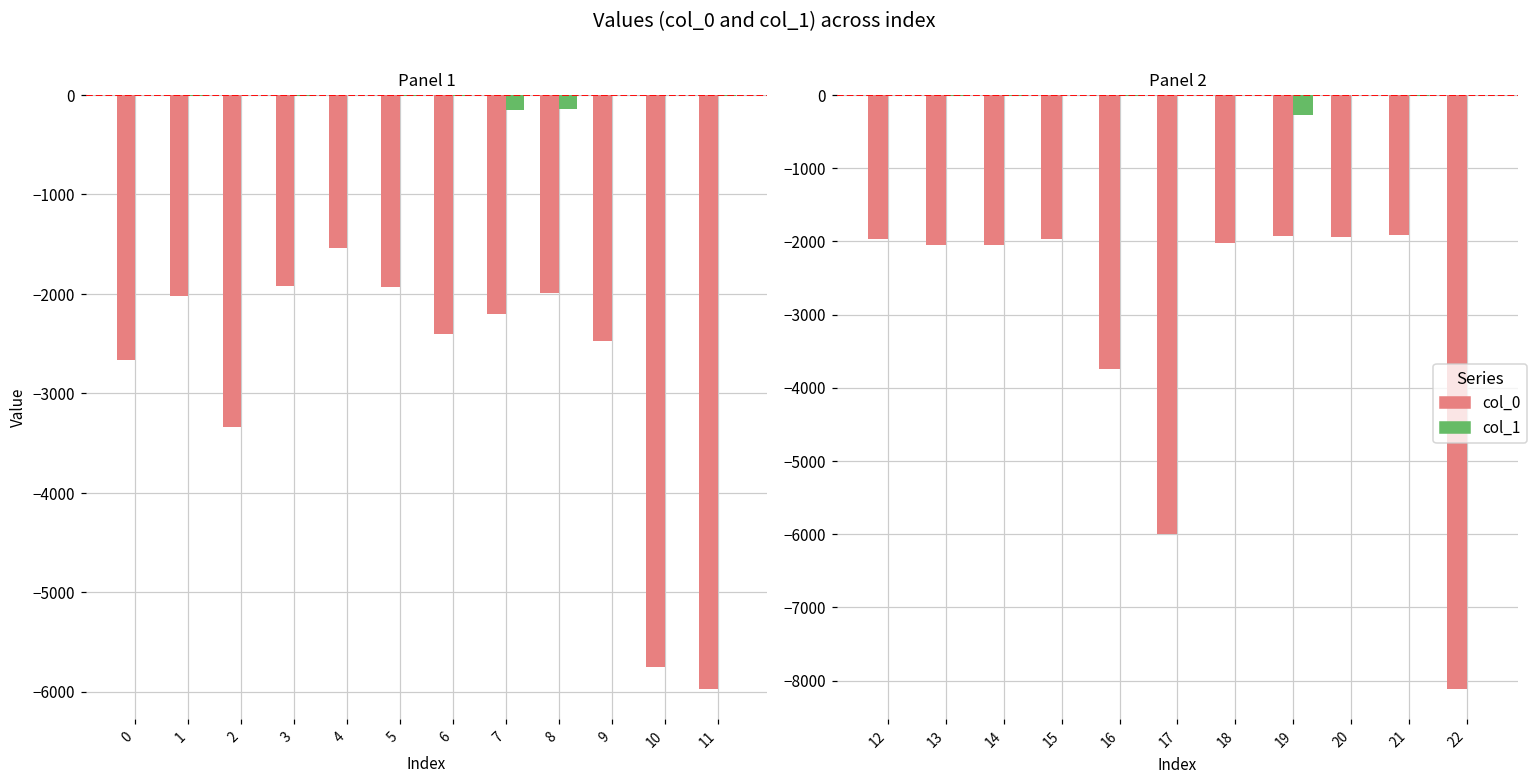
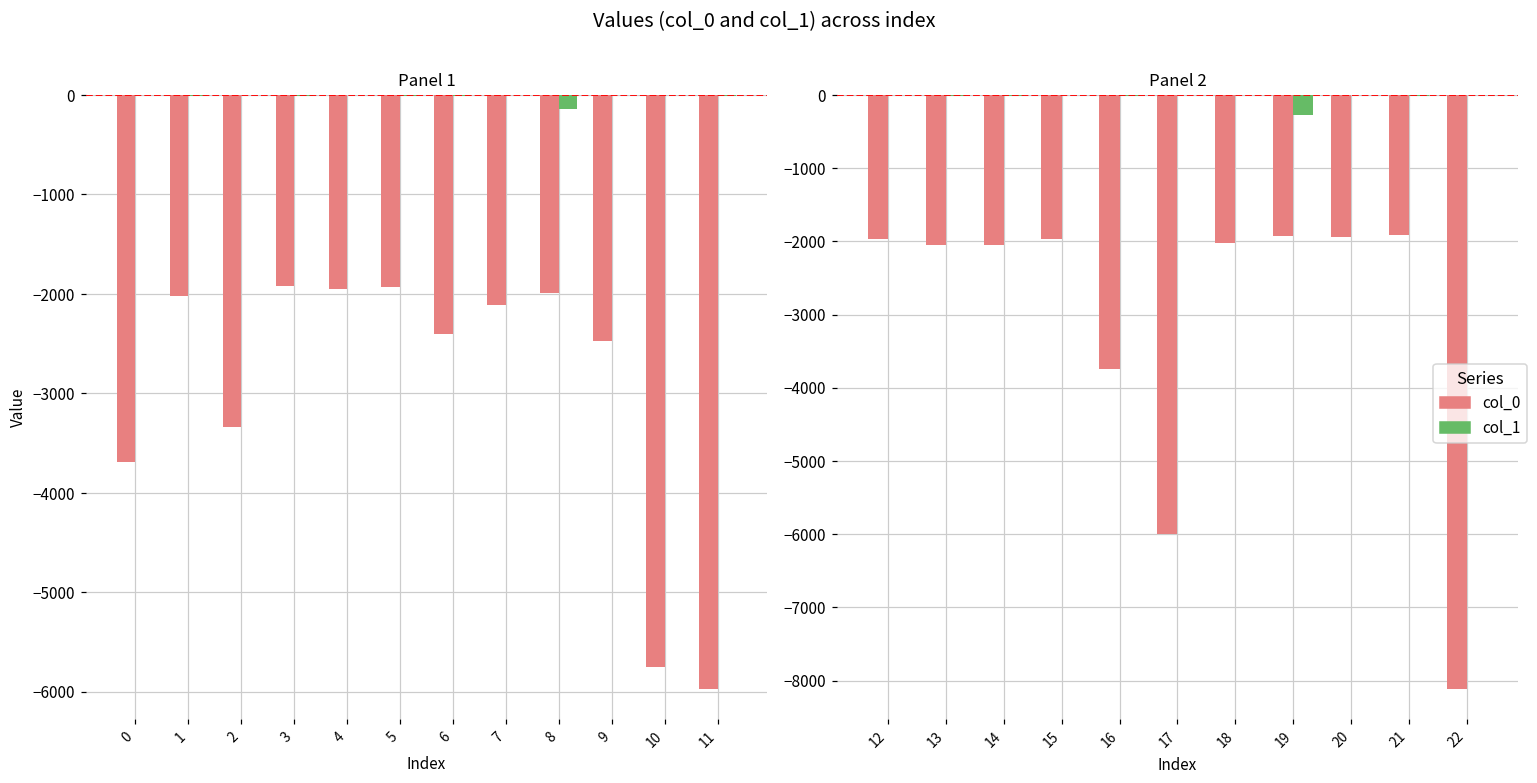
Panel 1, col_0, 0: -2700 -> -3700
Panel 1, col_0, 4: -1500 -> -1900
Panel 1, col_0, 7: -2200 -> -2100
Panel 1, col_1, 7: -100 -> 0
